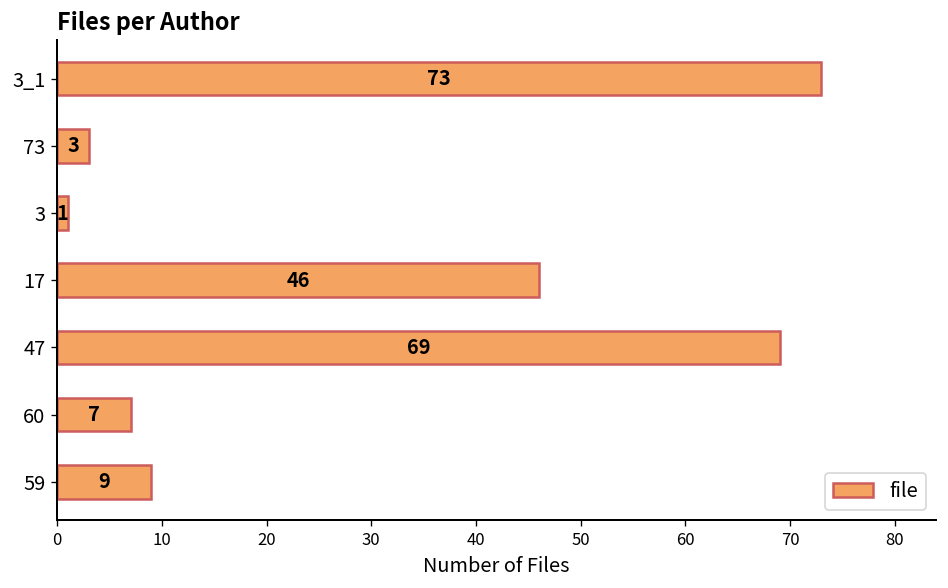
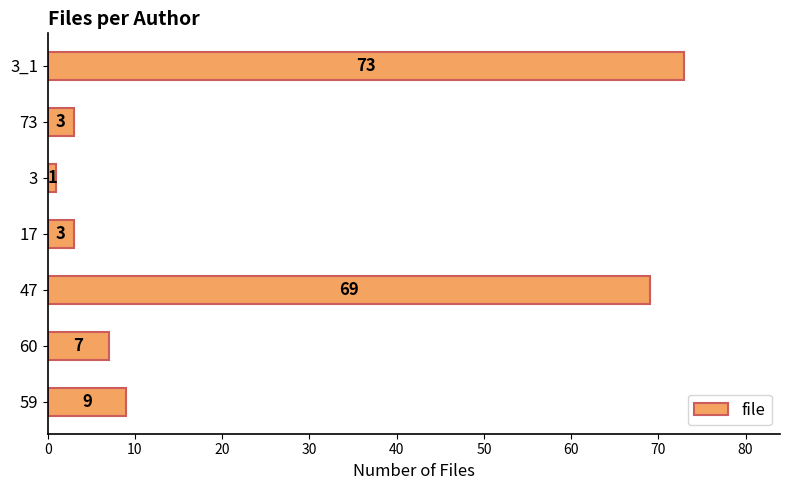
17: 46 -> 3
